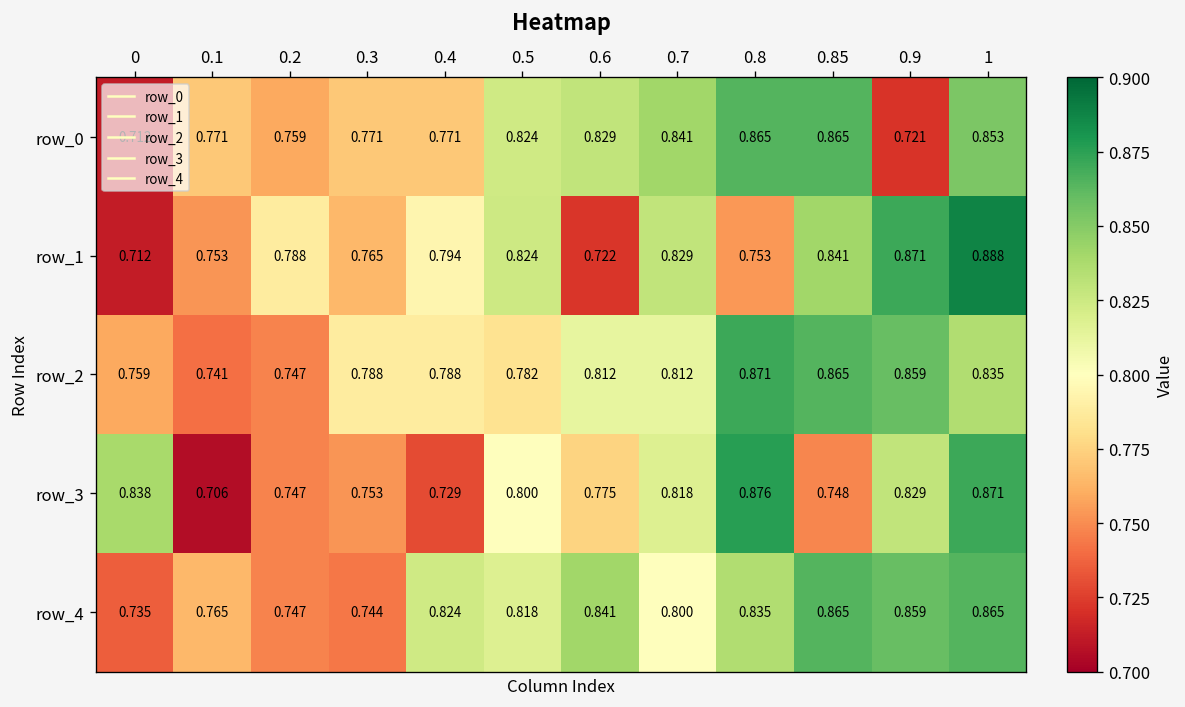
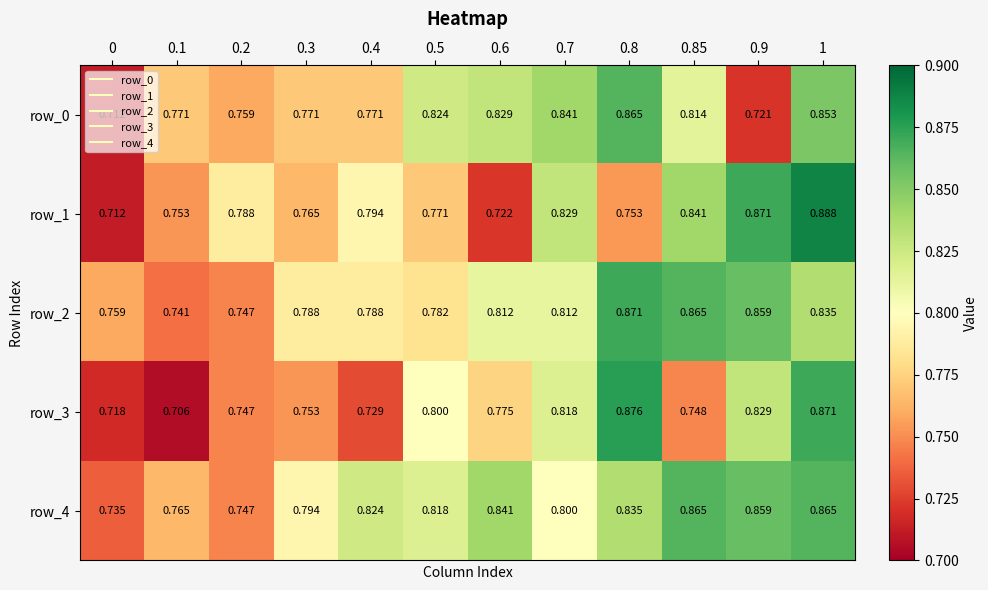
row_0, 0.85: 0.865 -> 0.814
row_1, 0.5: 0.824 -> 0.771
row_3, 0: 0.838 -> 0.718
row_4, 0.3: 0.744 -> 0.794
